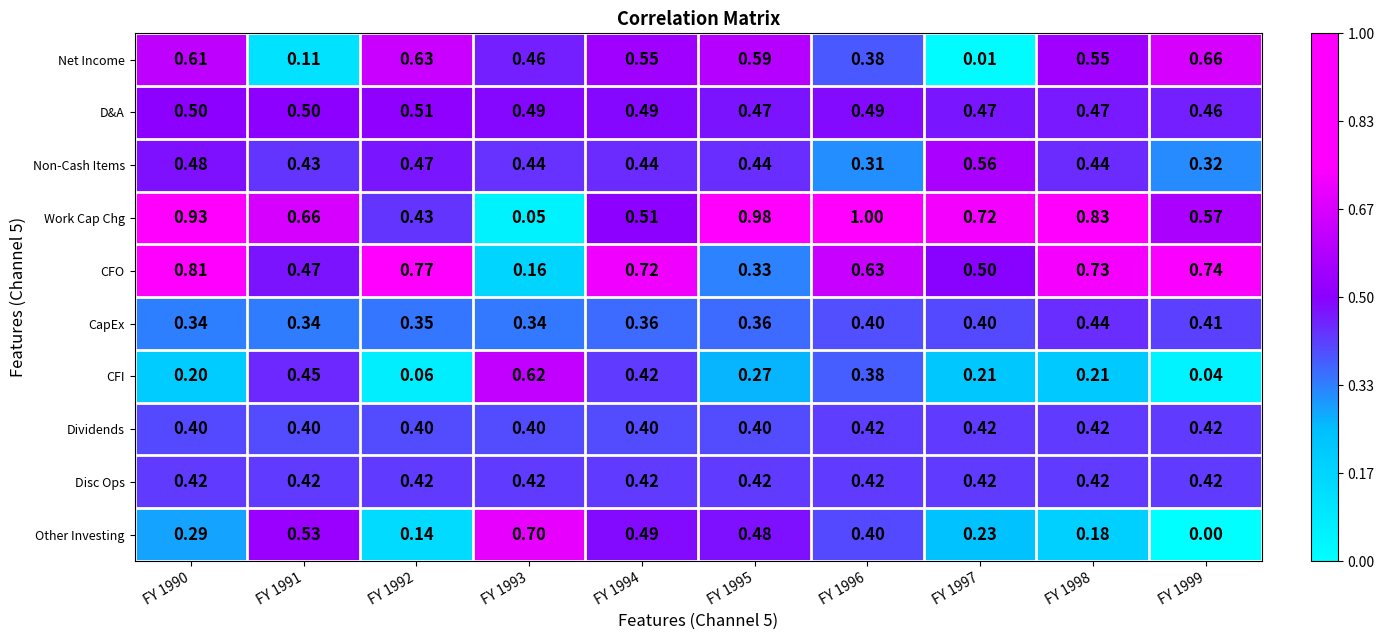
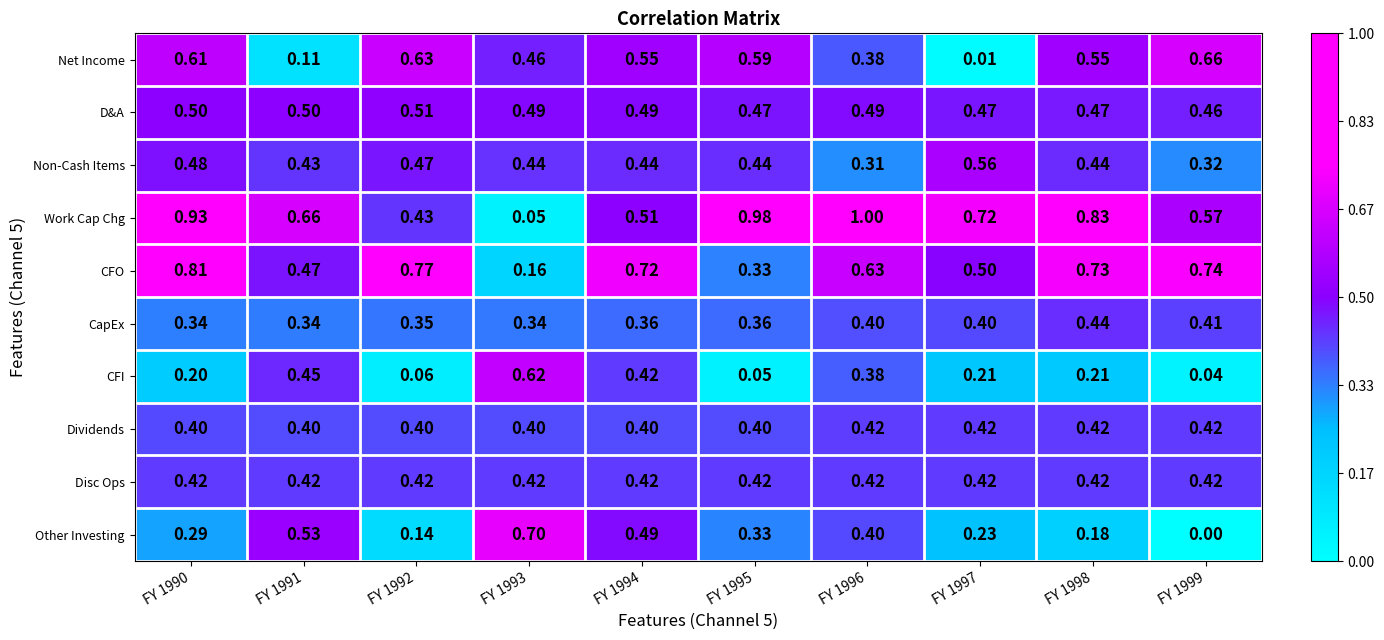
CFI, FY 1995: 0.27 -> 0.05
Other Investing, FY 1995: 0.48 -> 0.33
